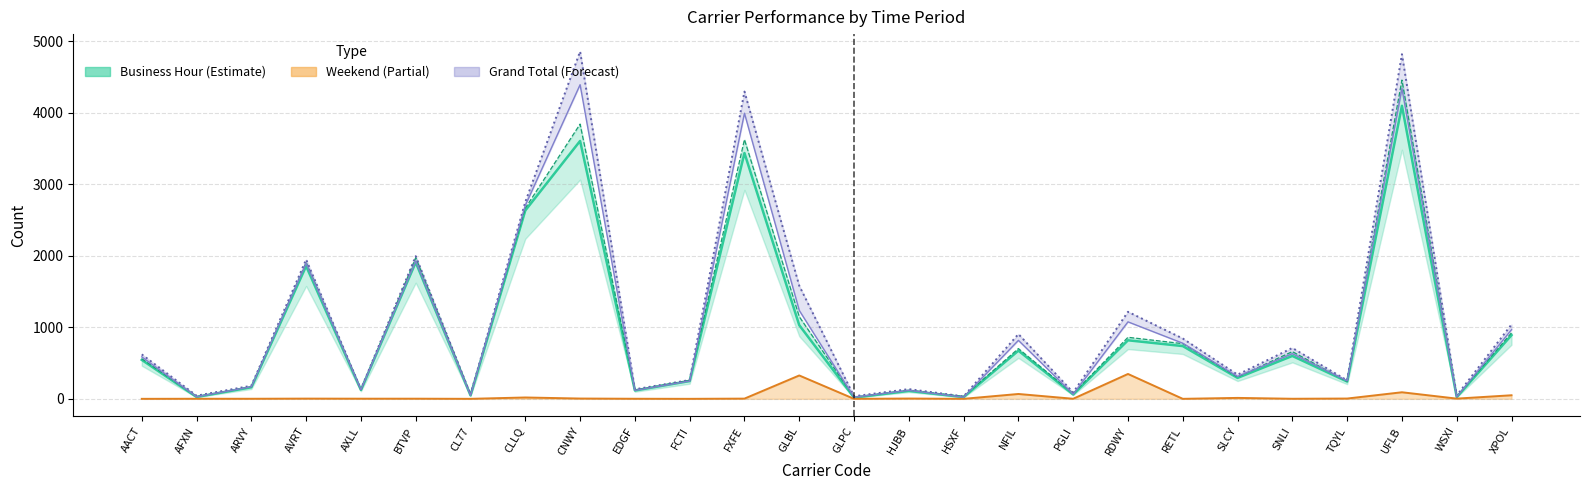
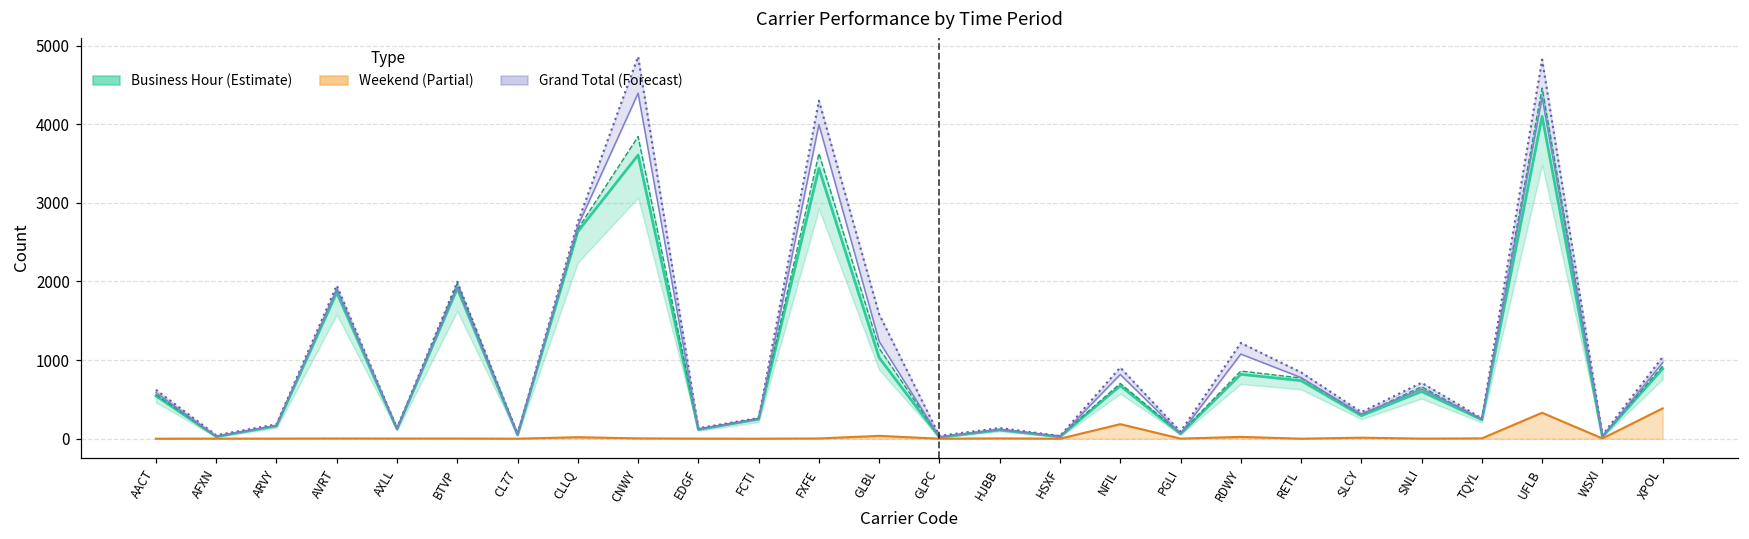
Weekend (Partial), GLBL: 300 -> 0
Weekend (Partial), NFIL: 100 -> 200
Weekend (Partial), RDWY: 300 -> 0
Weekend (Partial), UFLB: 100 -> 300
Weekend (Partial), XPOL: 100 -> 400
